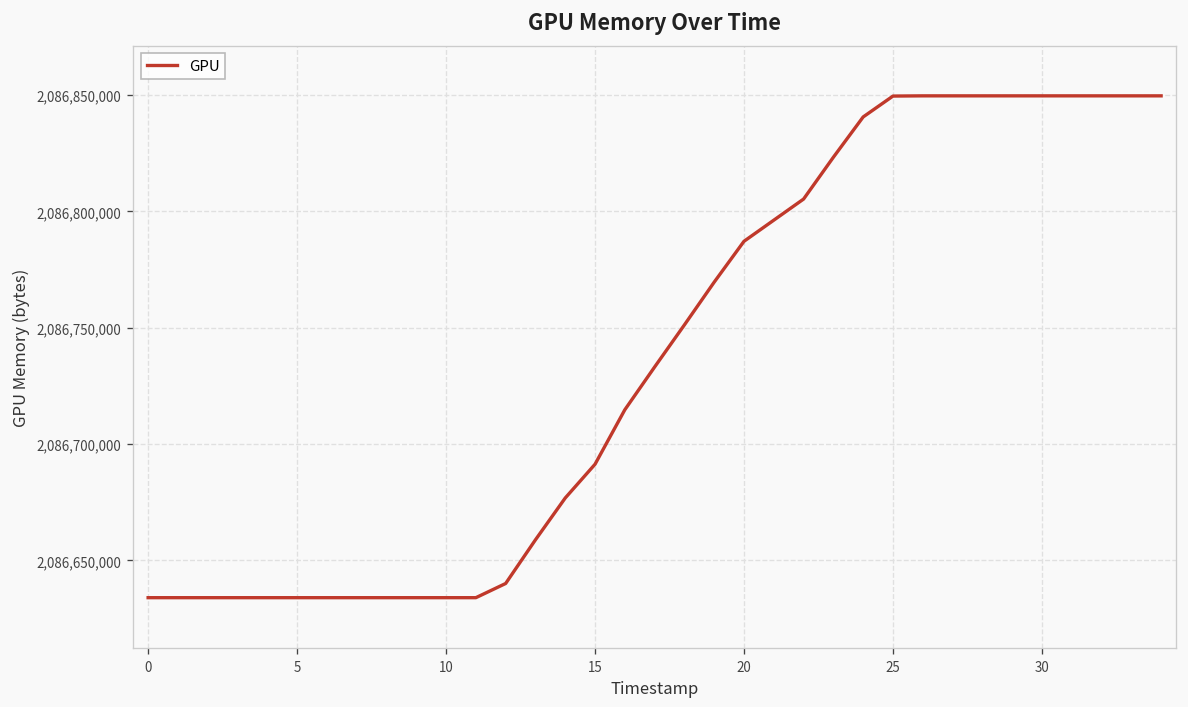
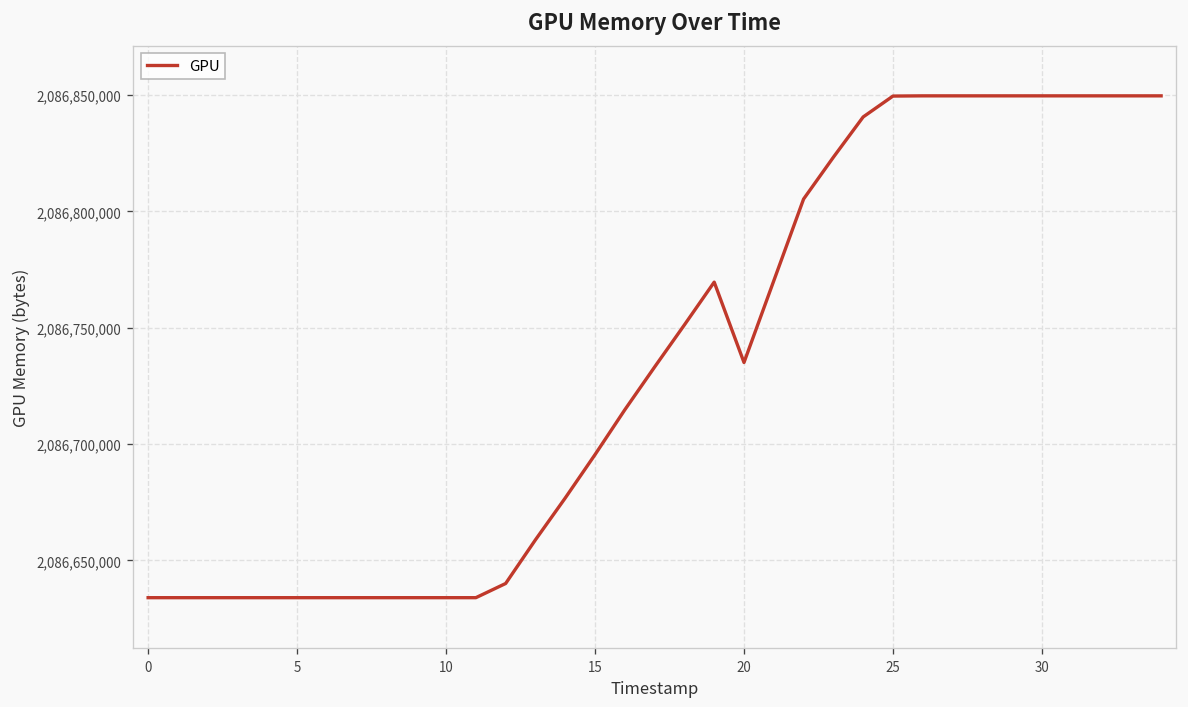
15: 2,086,691,000 -> 2,086,695,000
20: 2,086,787,000 -> 2,086,735,000
